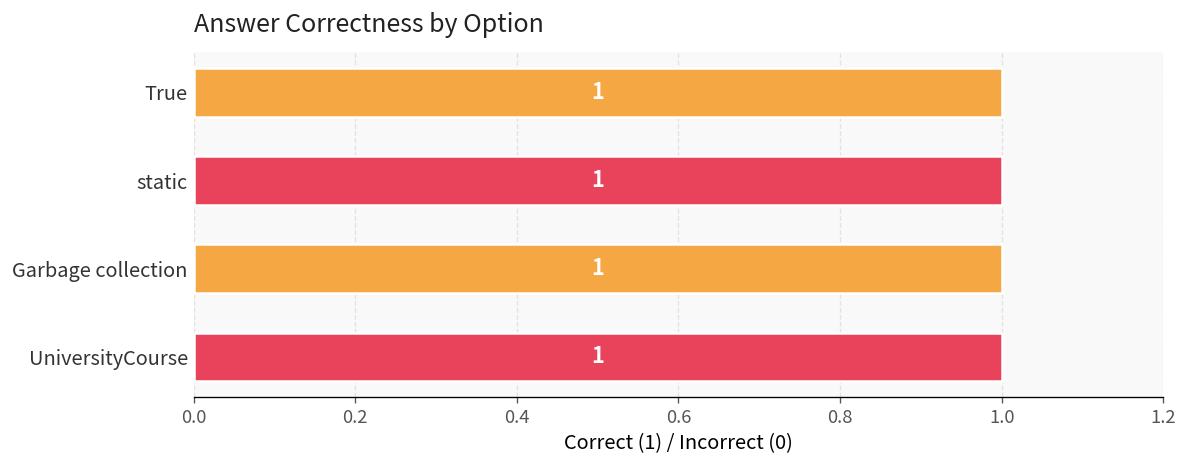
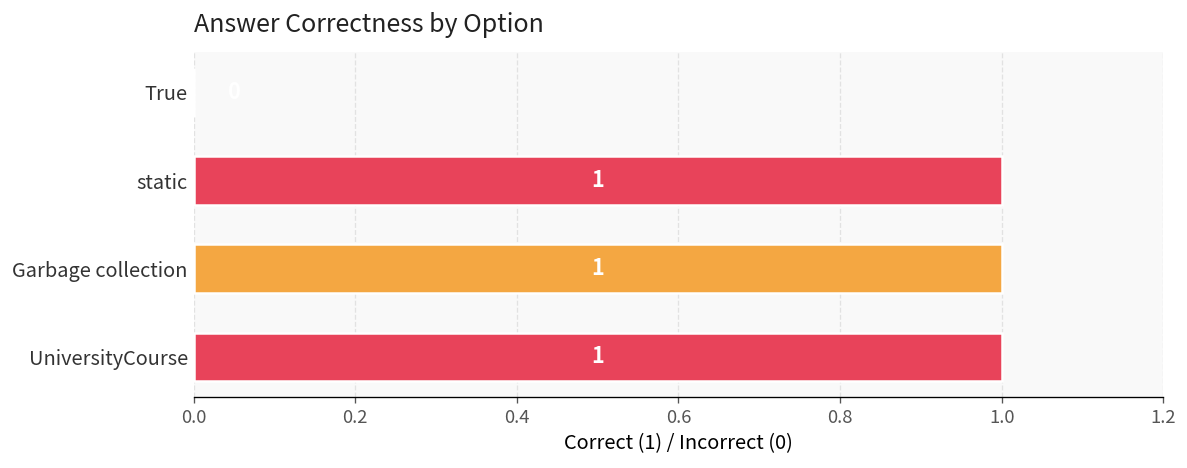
True: 1 -> 0
